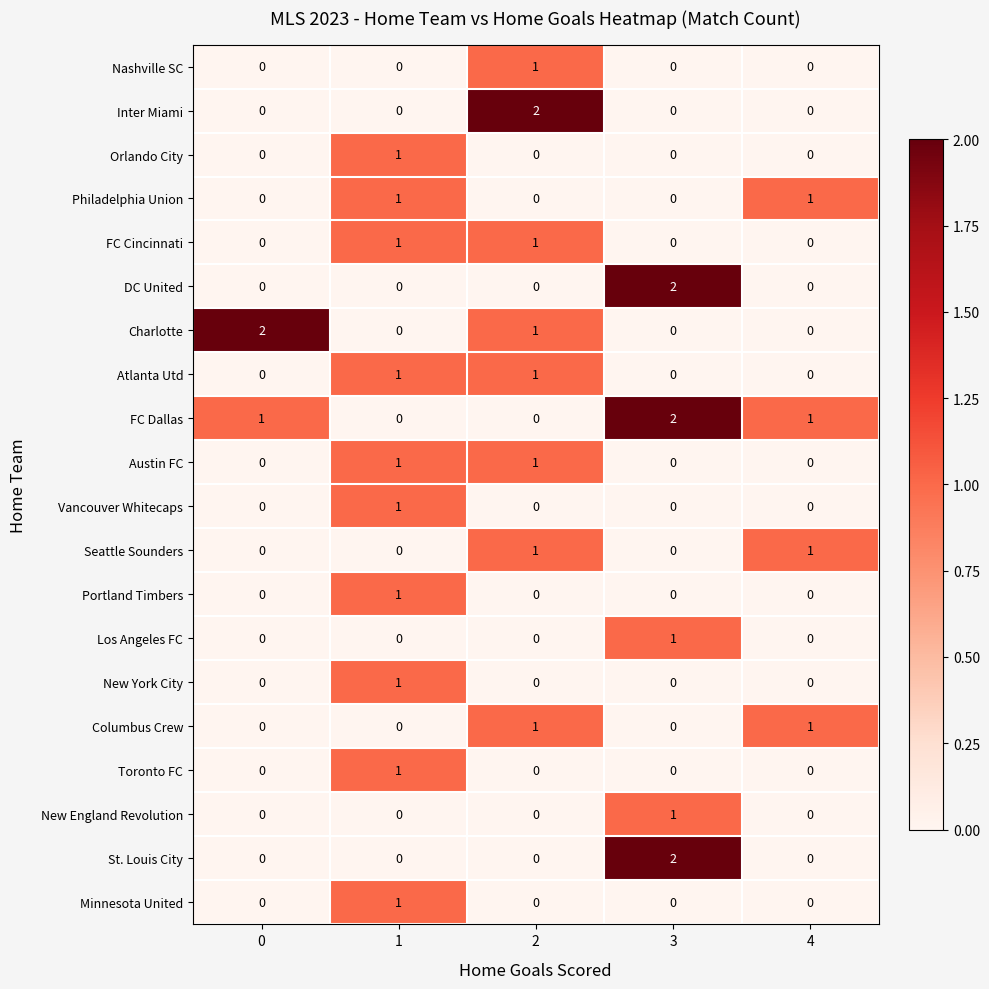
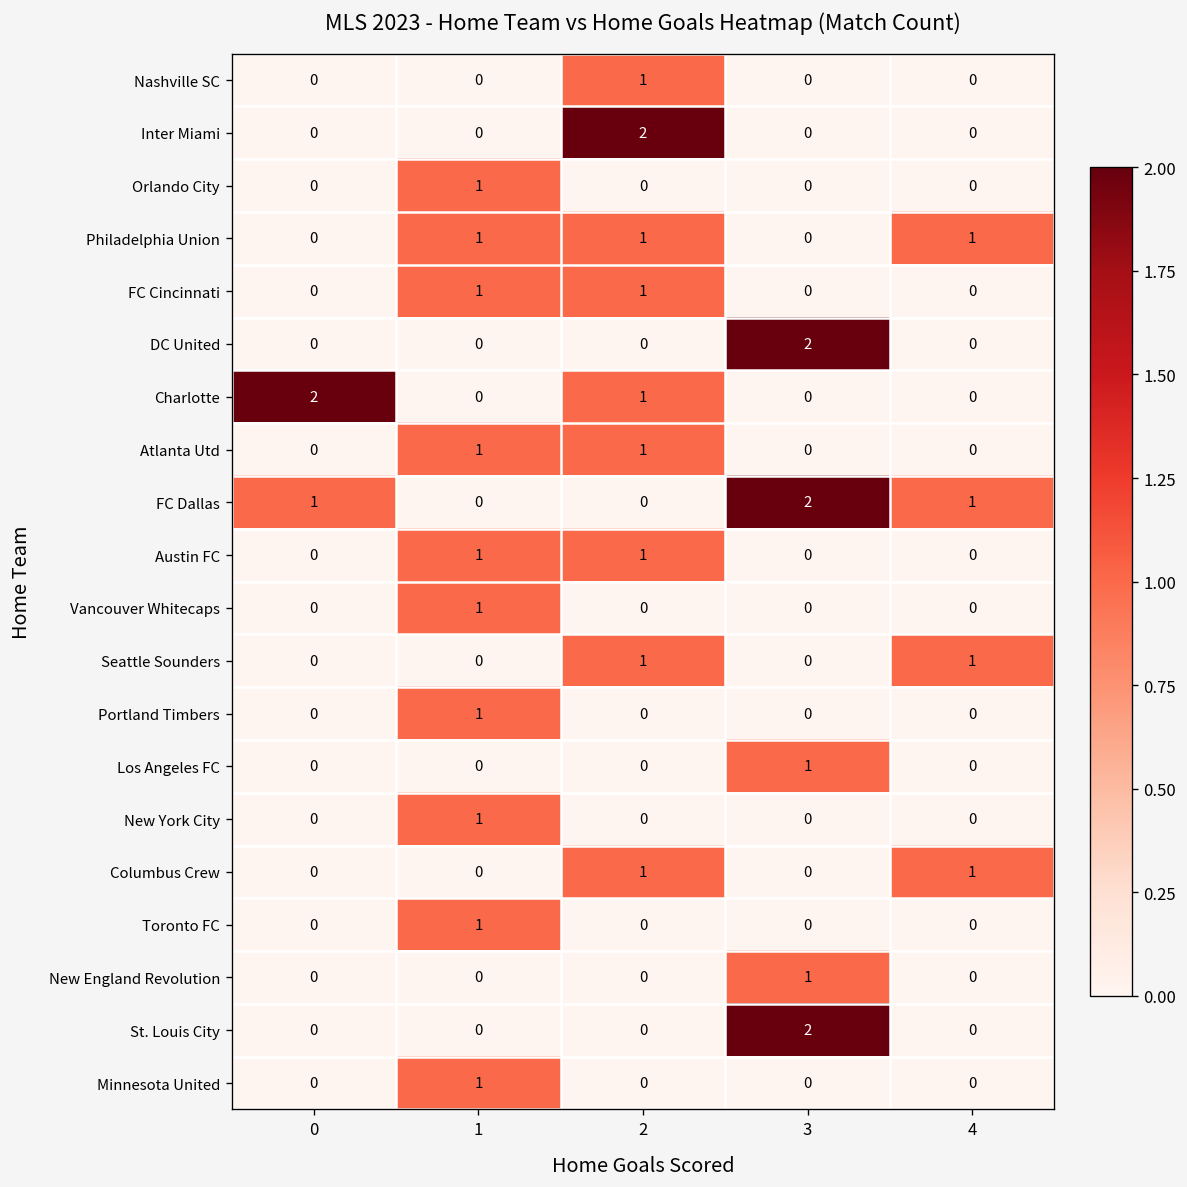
Philadelphia Union, 2: 0 -> 1
